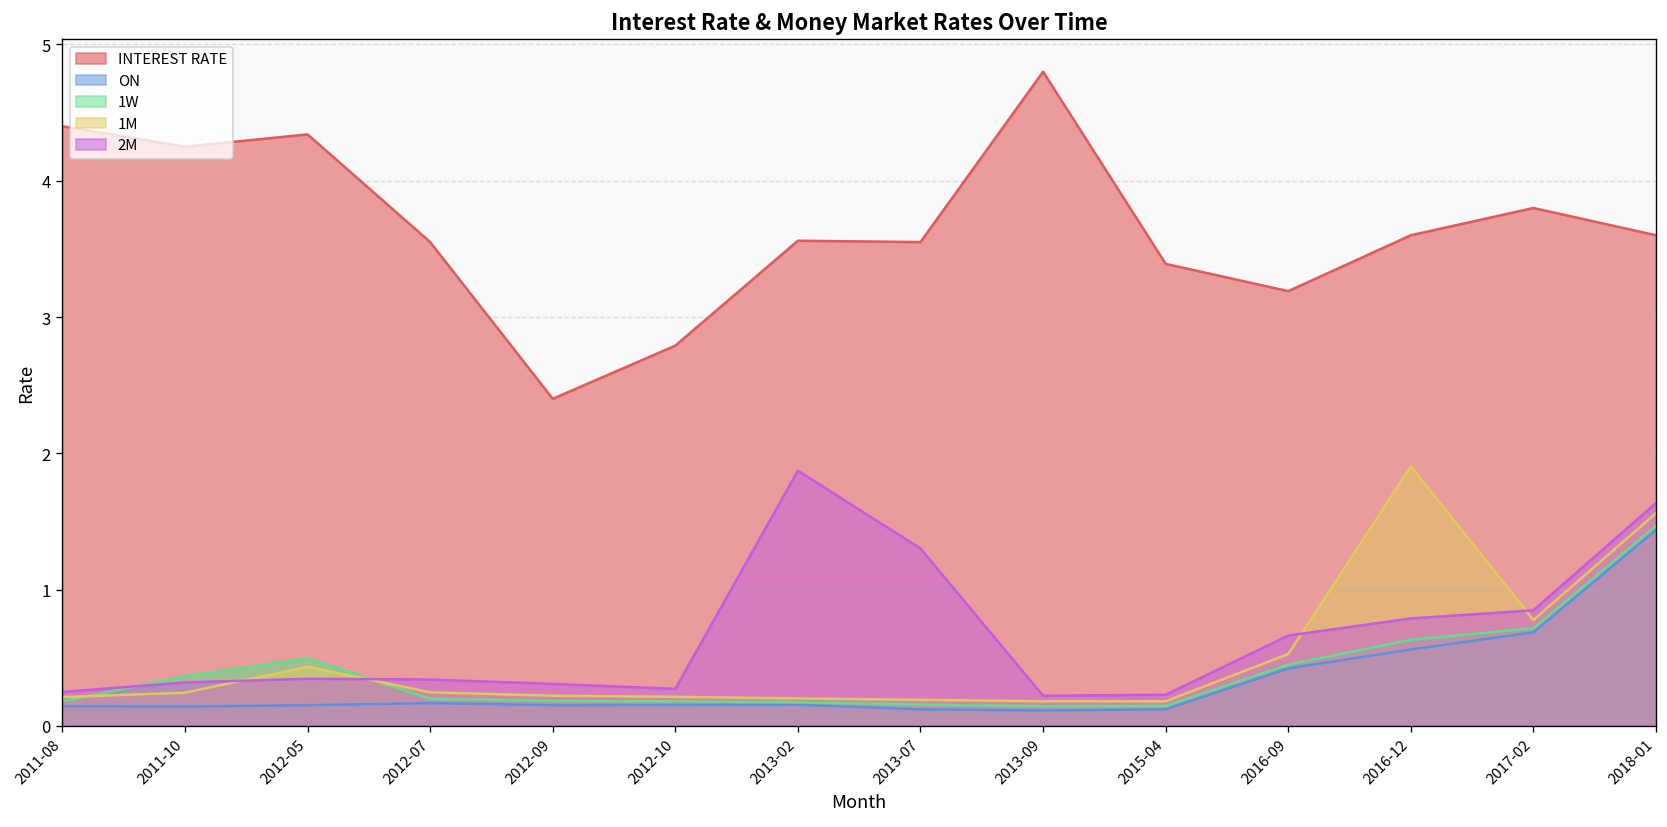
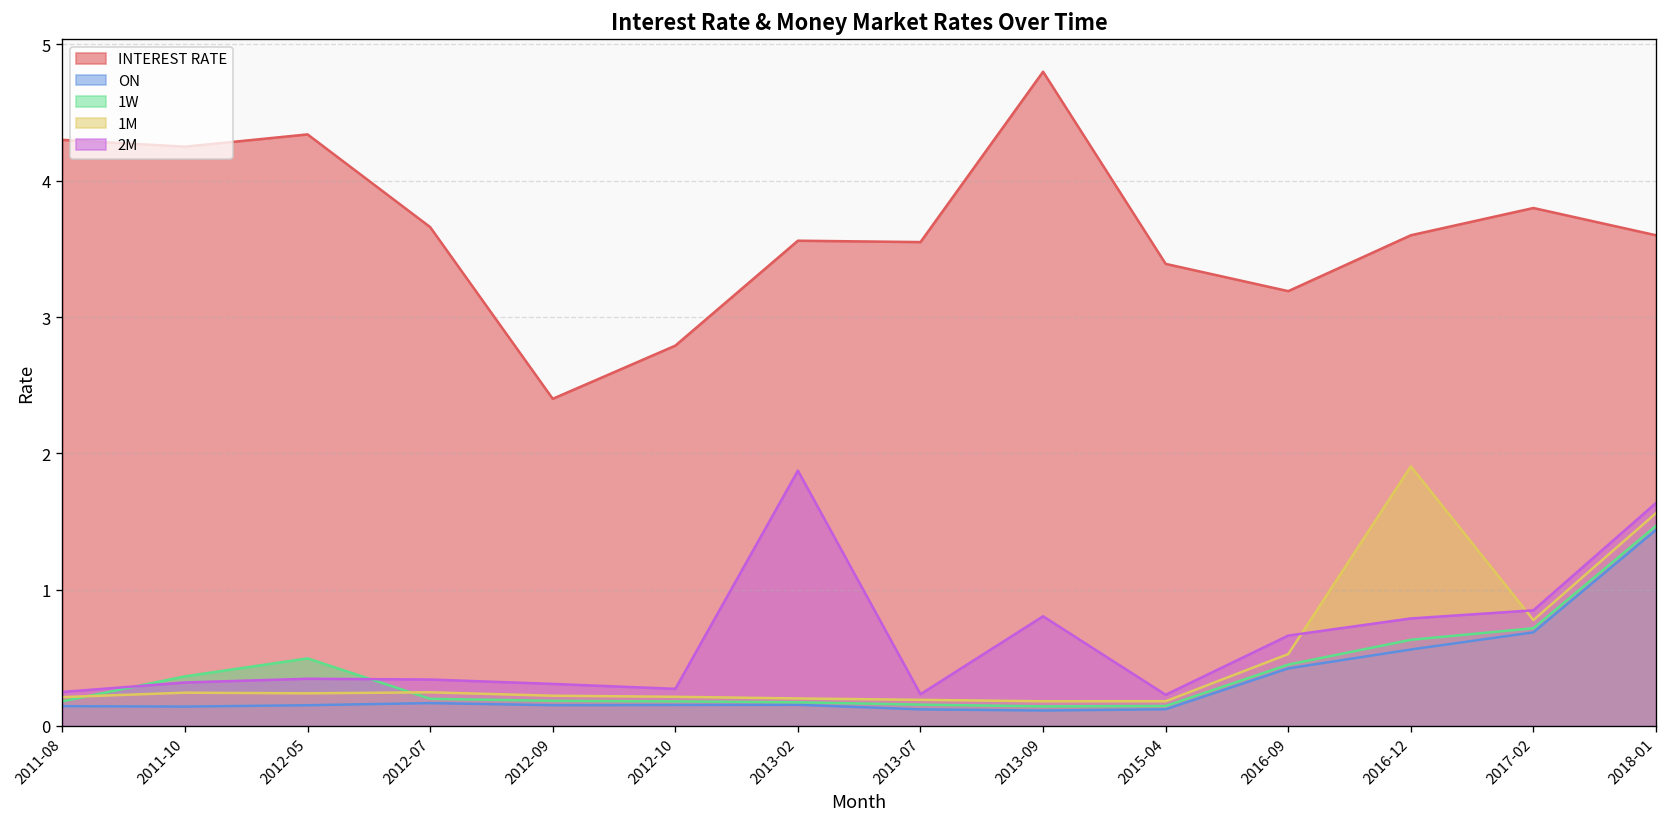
INTEREST RATE, 2011-08: 4.4 -> 4.3
1M, 2012-05: 0.43 -> 0.24
INTEREST RATE, 2012-07: 3.55 -> 3.66
2M, 2013-07: 1.30 -> 0.23
2M, 2013-09: 0.22 -> 0.80
